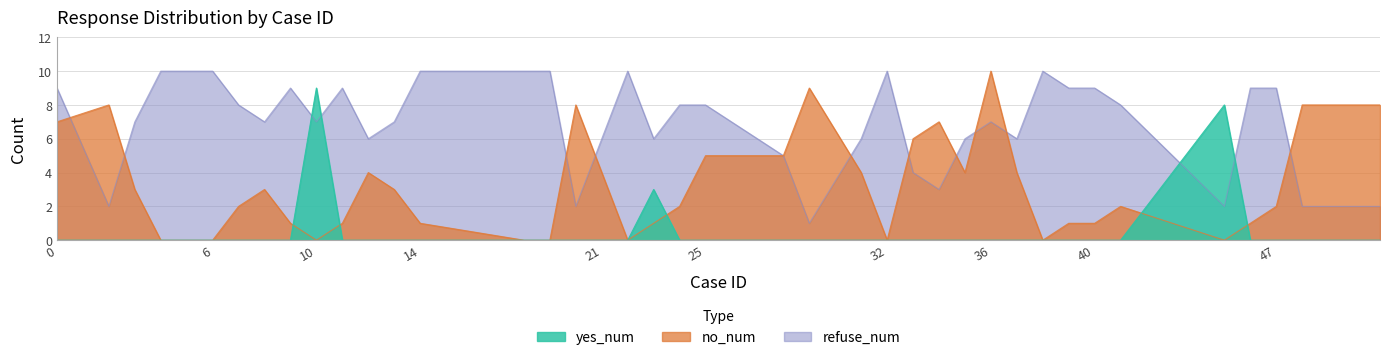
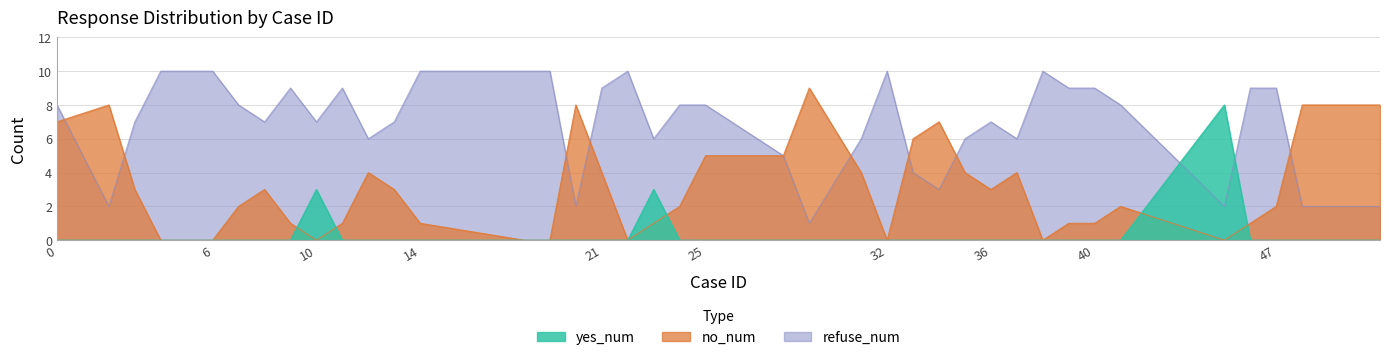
refuse_num, 0: 9 -> 8
yes_num, 10: 9 -> 3
refuse_num, 21: 6 -> 9
no_num, 36: 10 -> 3
